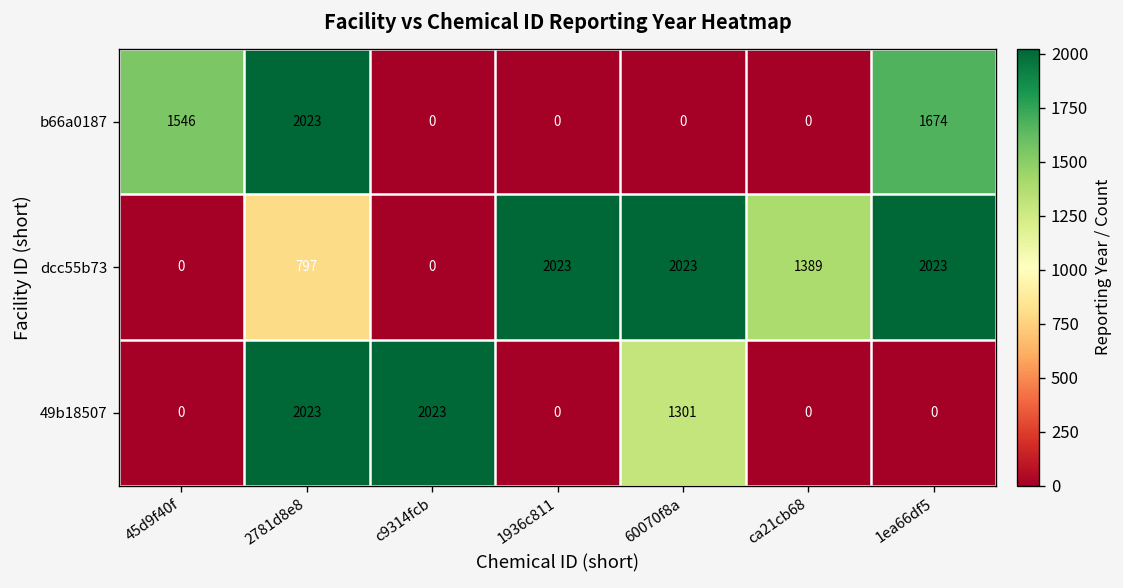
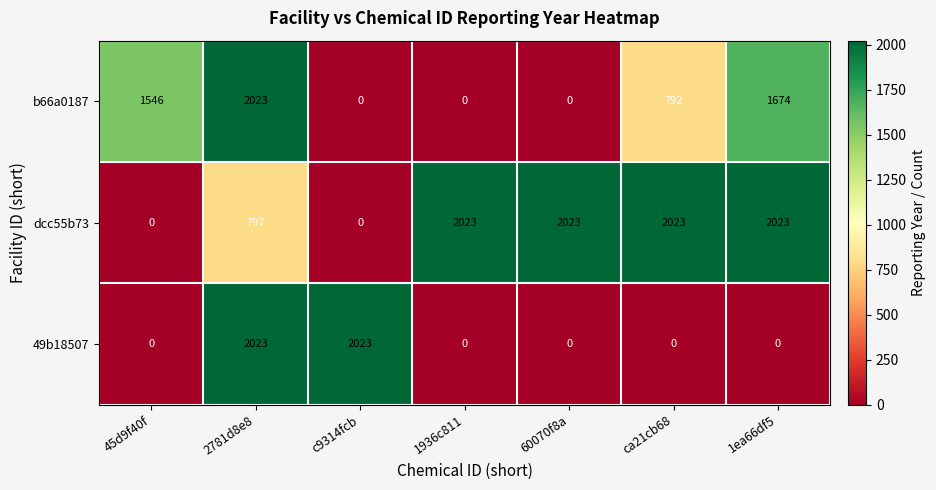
b66a0187, ca21cb68: 0 -> 792
dcc55b73, ca21cb68: 1389 -> 2023
49b18507, 60070f8a: 1301 -> 0
